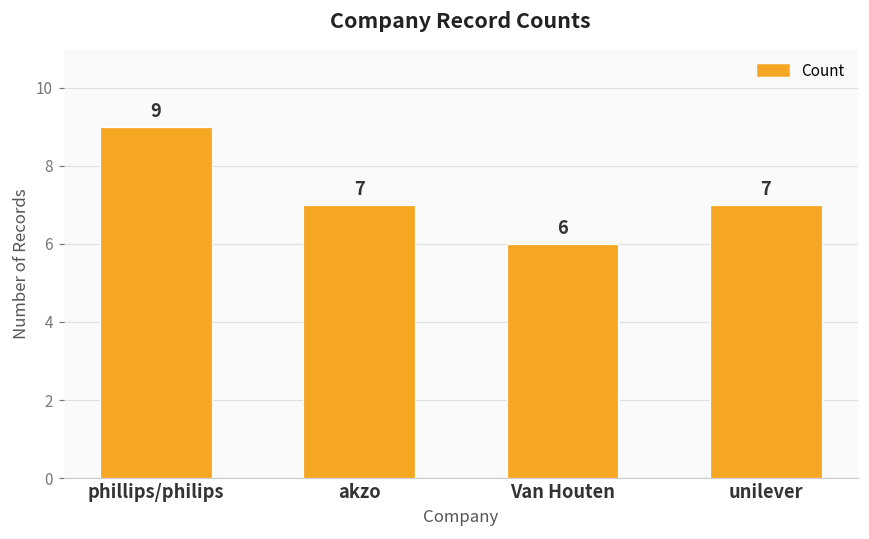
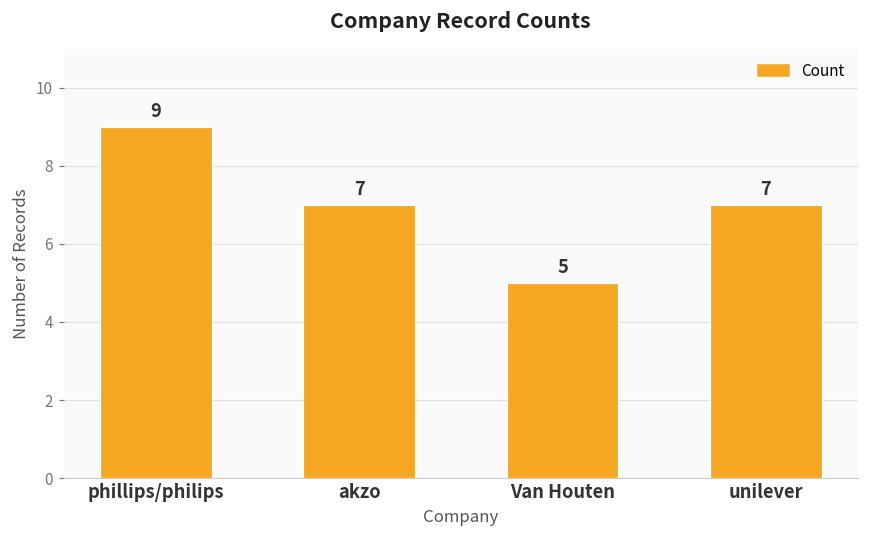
Van Houten: 6 -> 5
